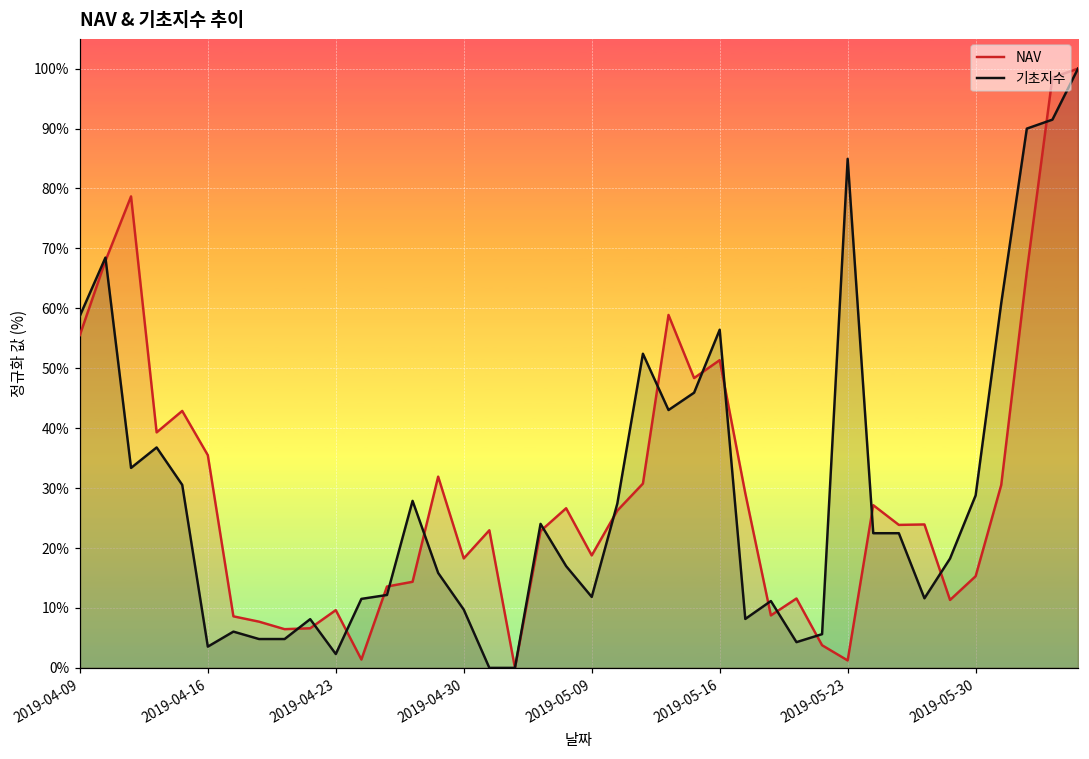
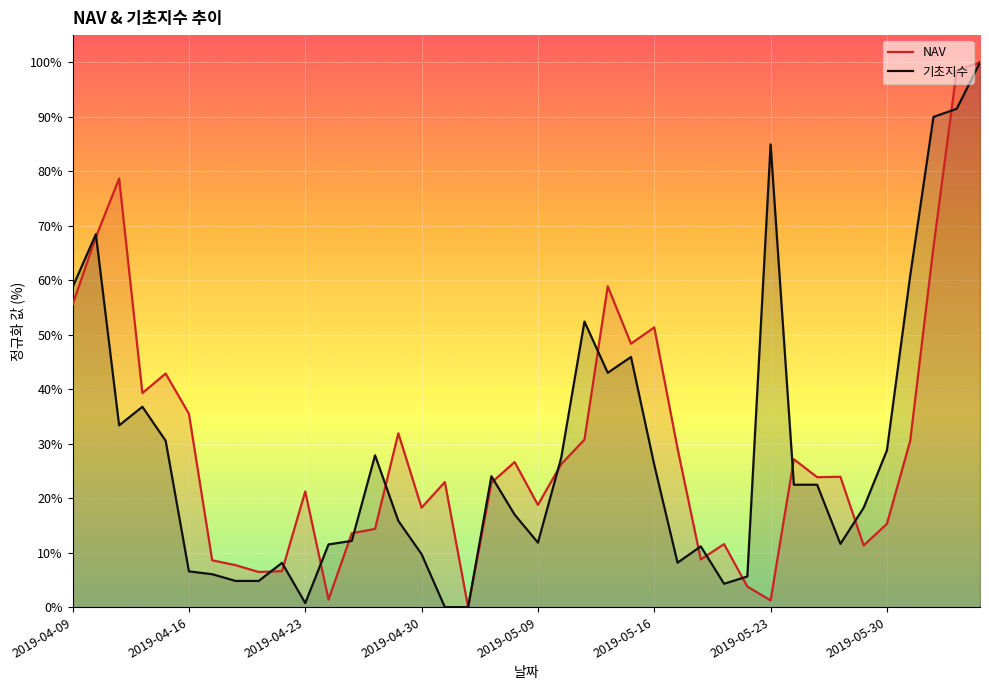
기초지수, 2019-04-16: 4% -> 7%
NAV, 2019-04-23: 10% -> 21%
기초지수, 2019-04-23: 2% -> 1%
기초지수, 2019-05-16: 56% -> 26%
